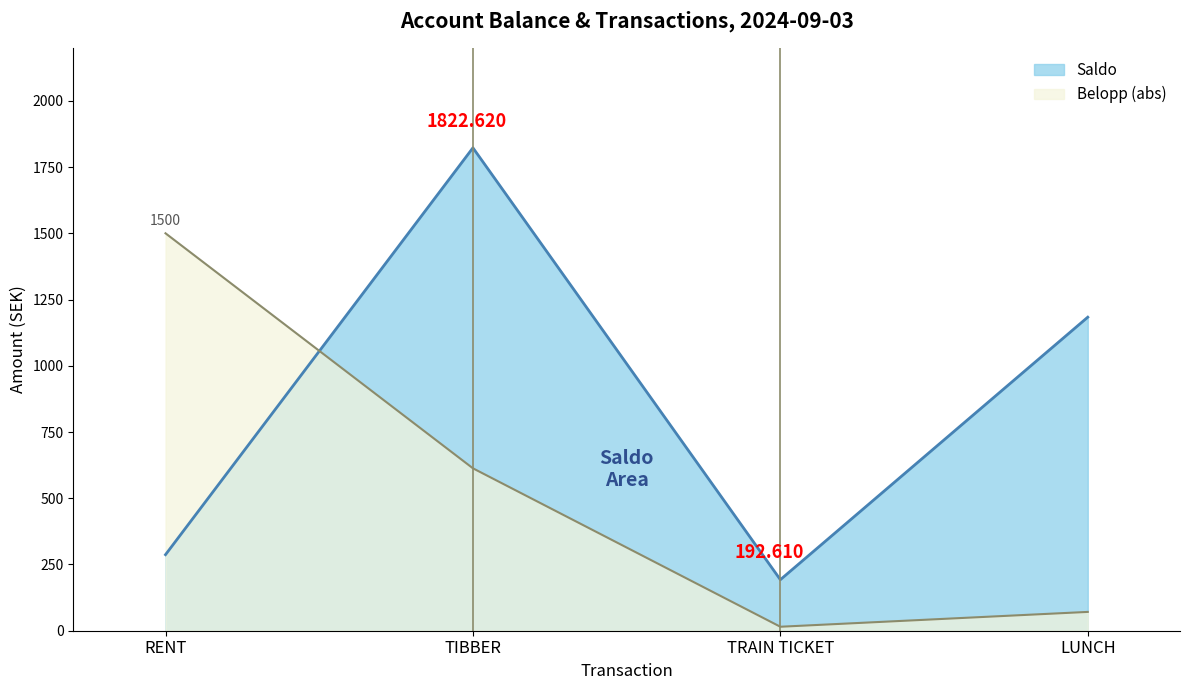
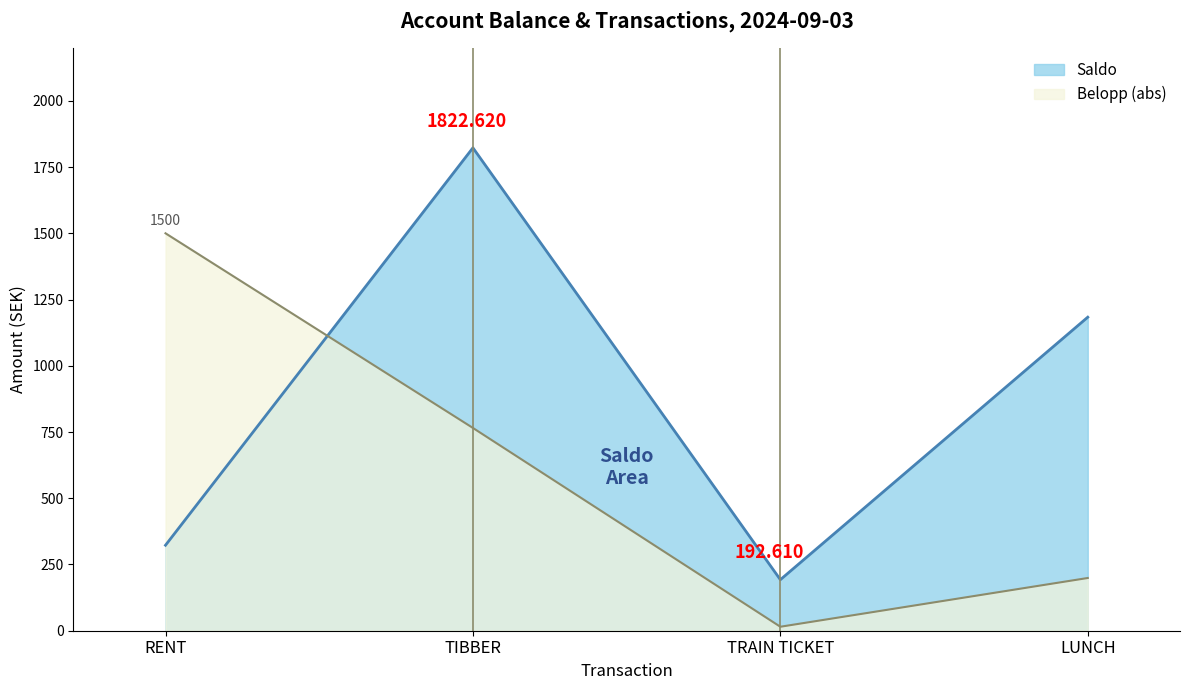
Saldo, RENT: 290 -> 320
Belopp (abs), TIBBER: 610 -> 770
Belopp (abs), LUNCH: 70 -> 200
